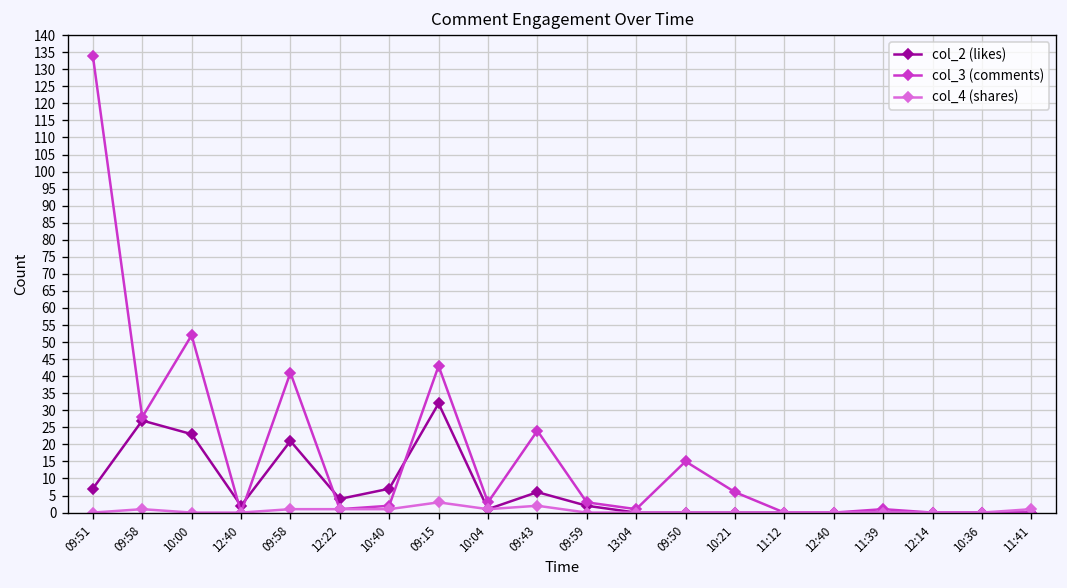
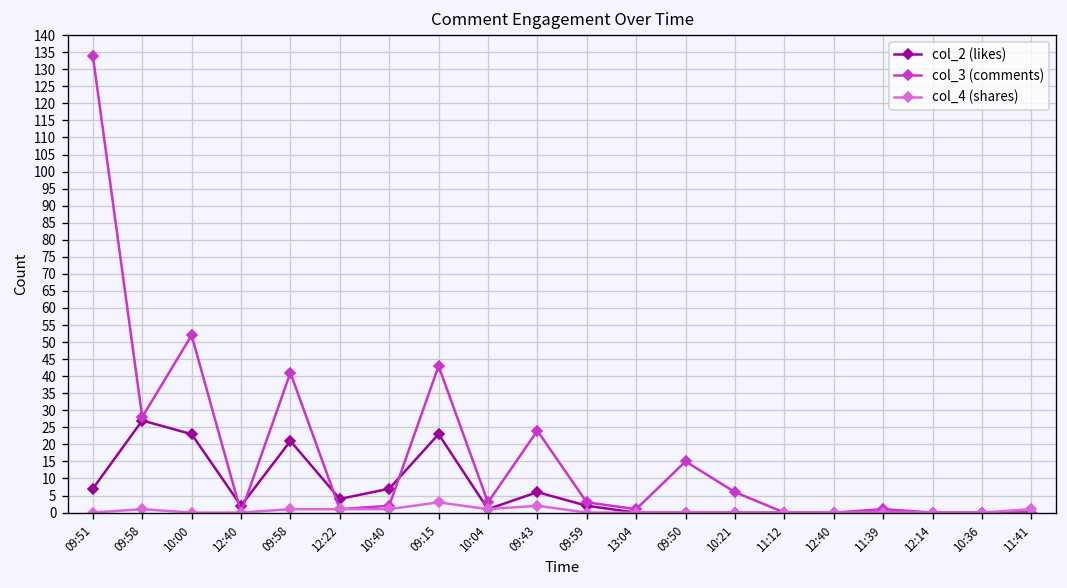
col_2 (likes), 09:15: 32 -> 23
